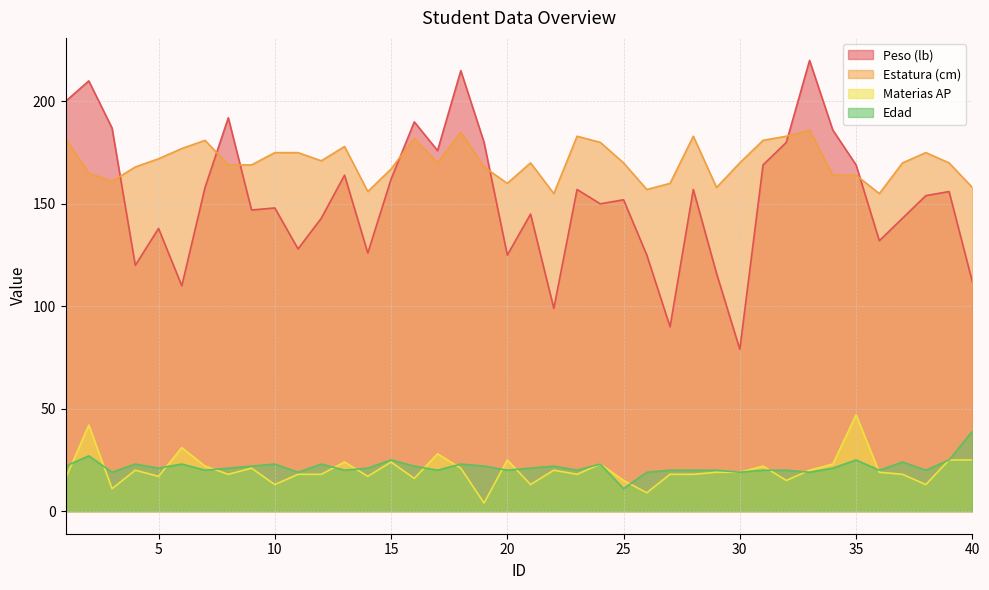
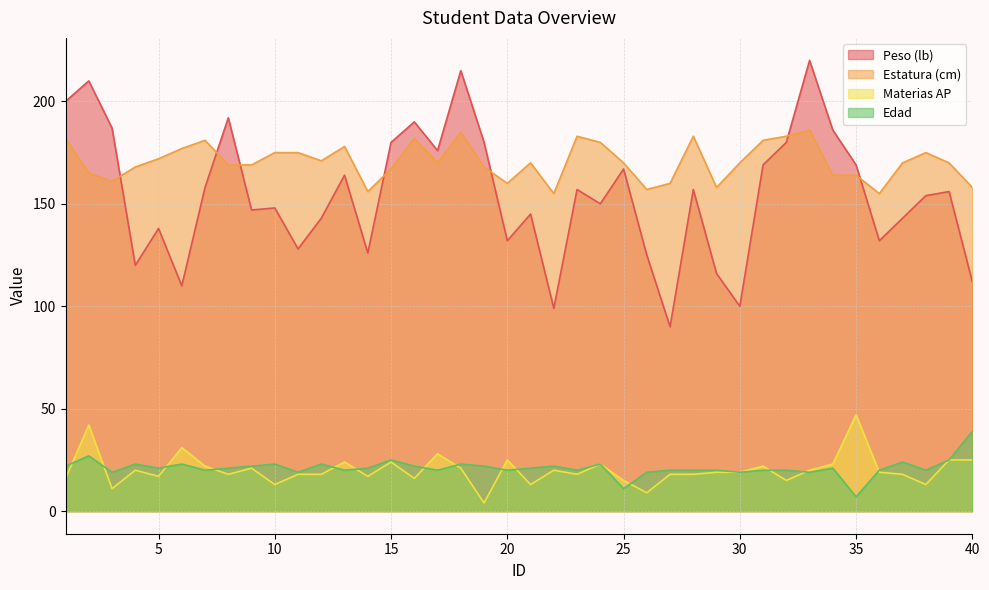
Peso (lb), 15: 162 -> 180
Peso (lb), 20: 125 -> 132
Peso (lb), 25: 152 -> 167
Peso (lb), 30: 79 -> 100
Edad, 35: 25 -> 7
